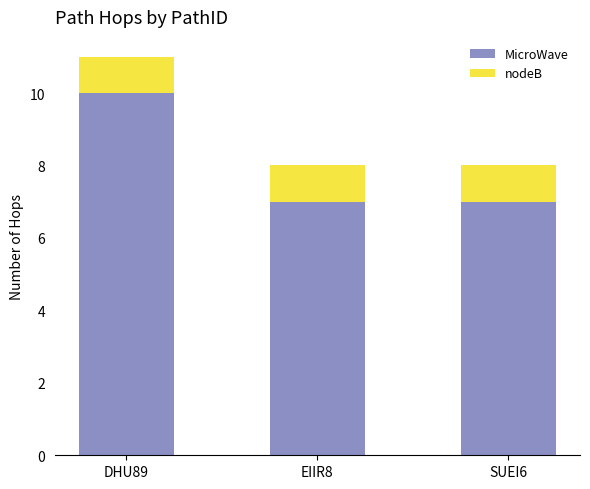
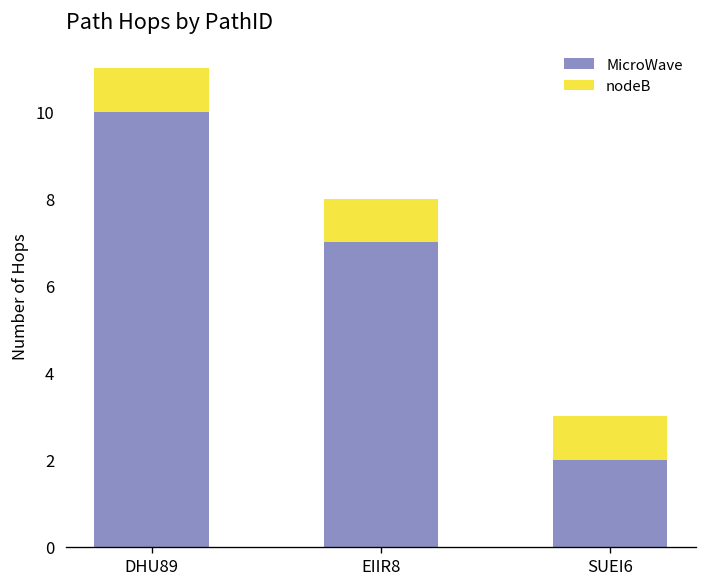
MicroWave, SUEI6: 7 -> 2
